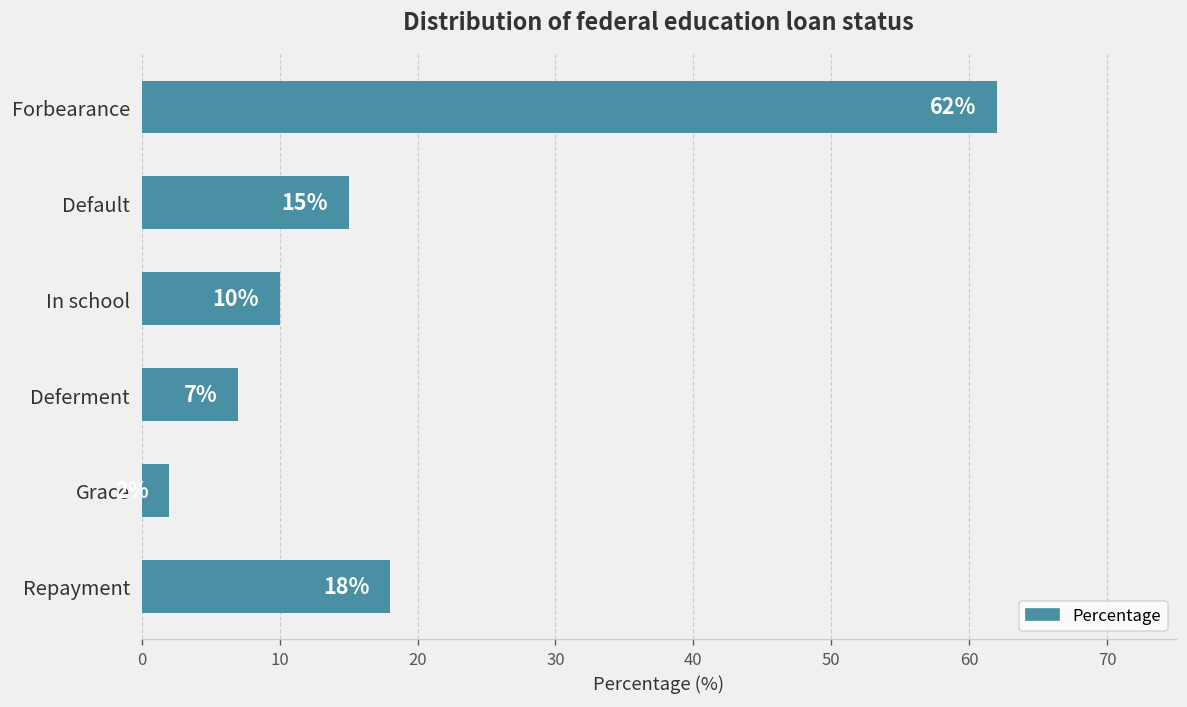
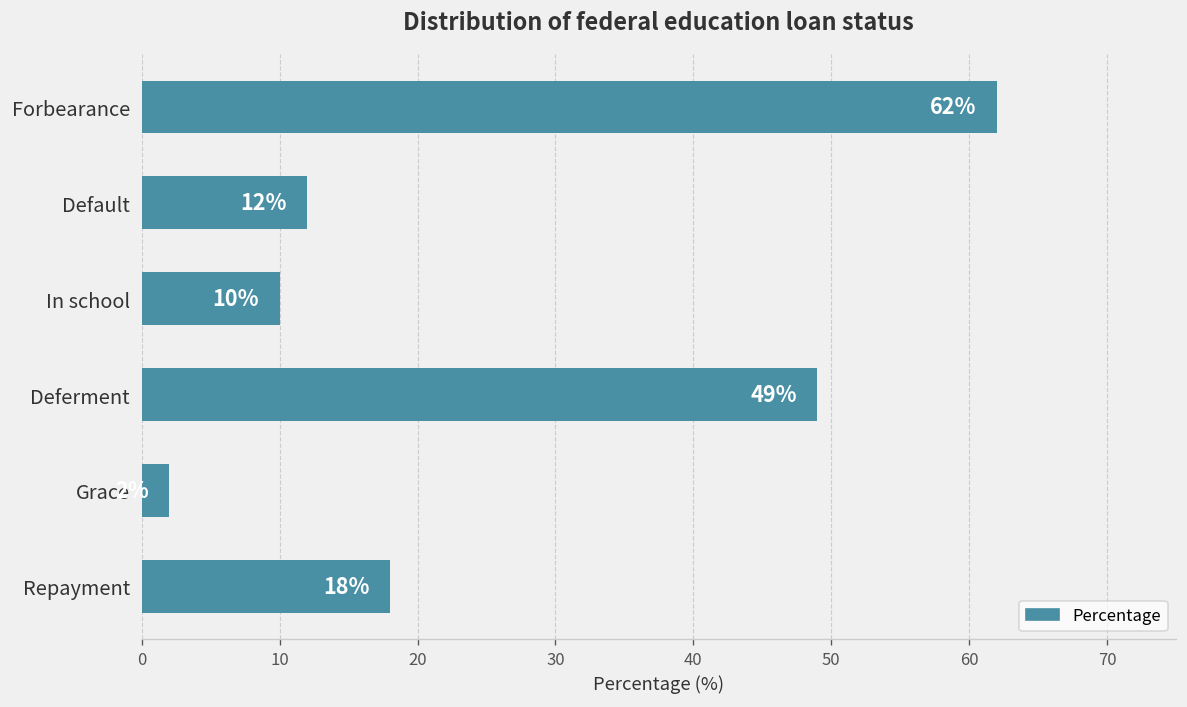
Default: 15% -> 12%
Deferment: 7% -> 49%
